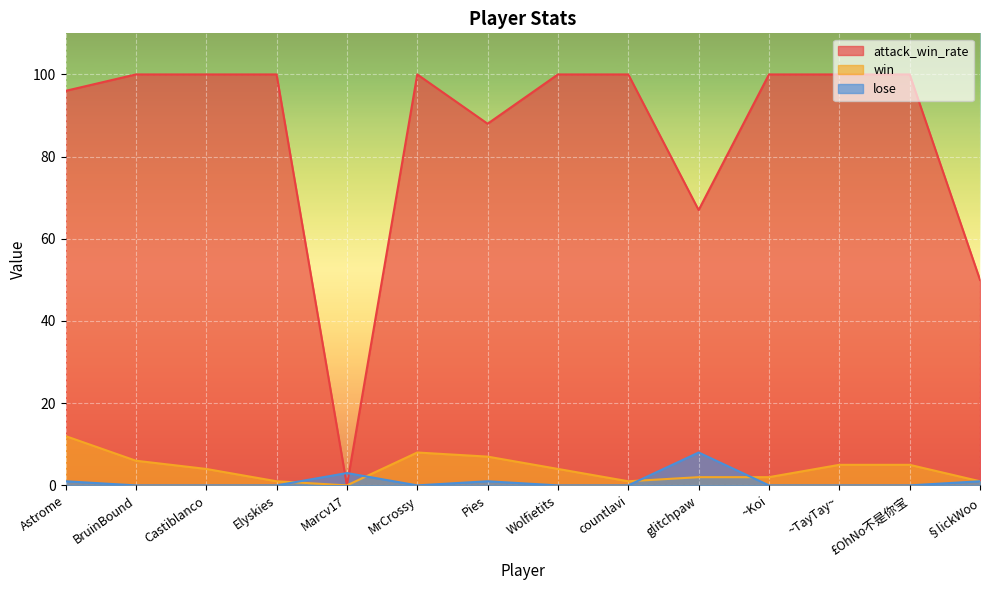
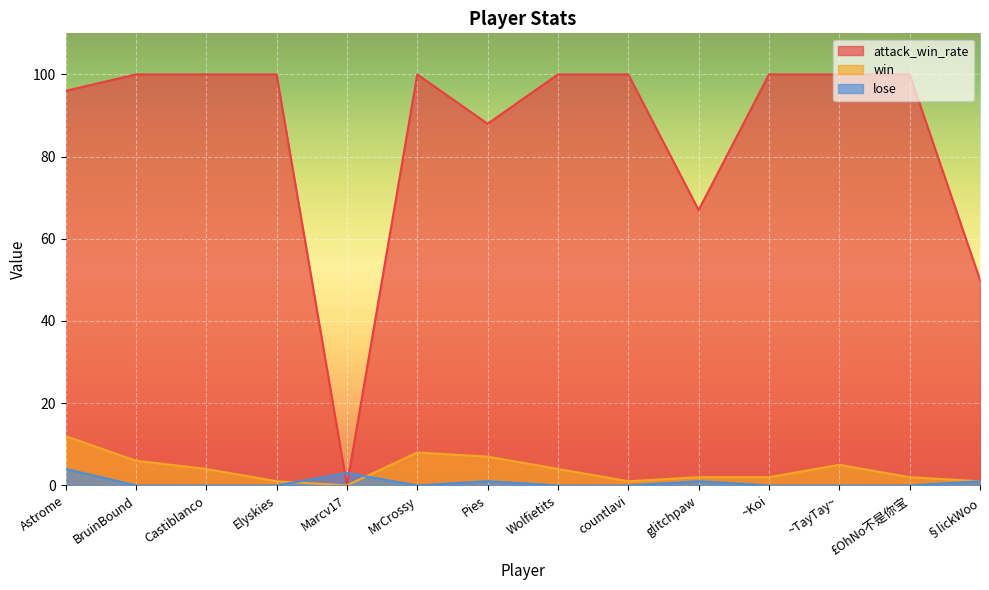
lose, Astrome: 1 -> 4
lose, glitchpaw: 8 -> 1
win, £OhNo不是你宝: 5 -> 2
